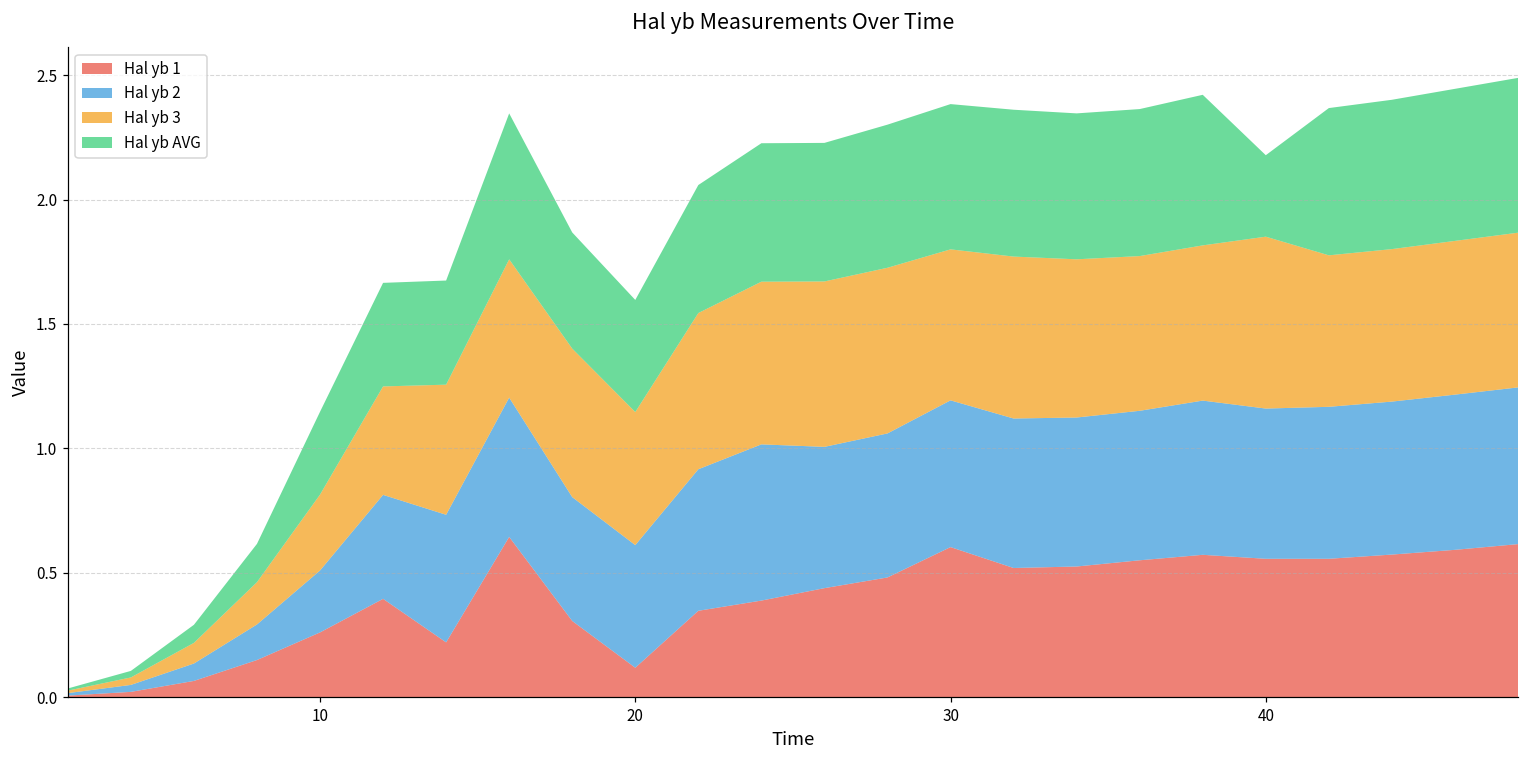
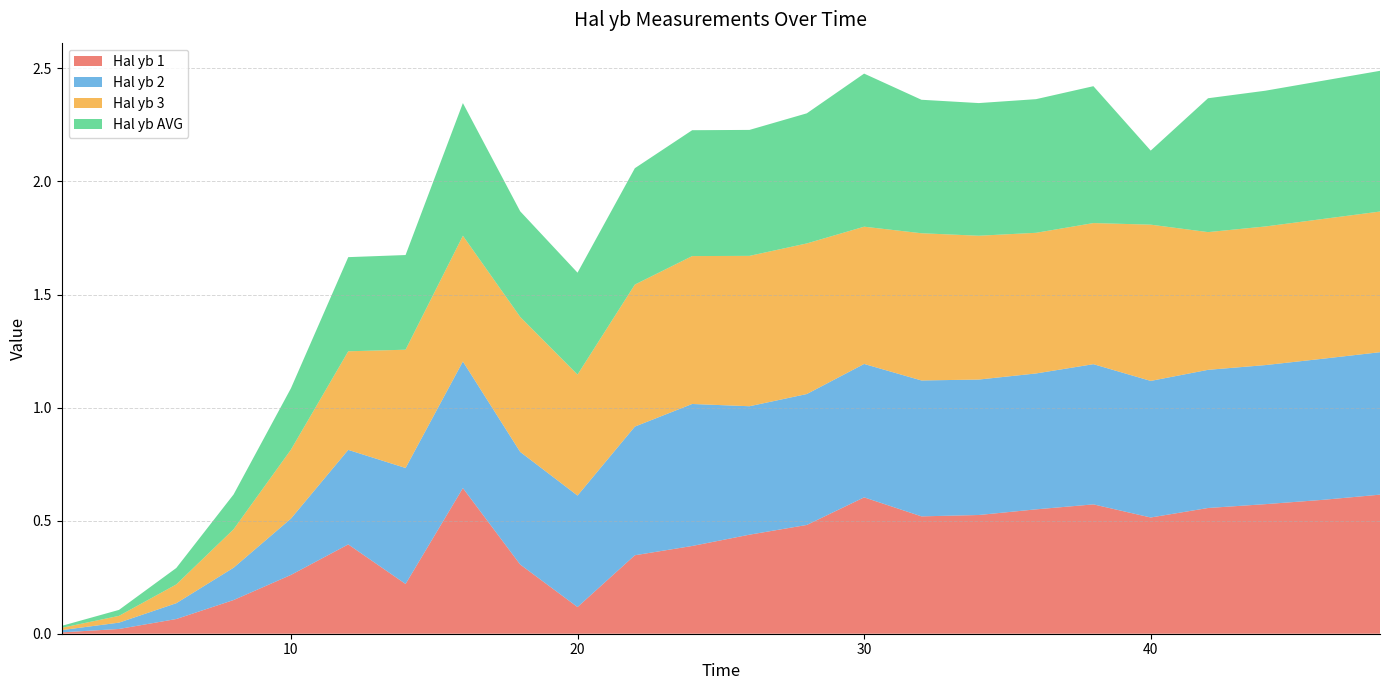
Hal yb AVG, 10: 0.33 -> 0.27
Hal yb AVG, 30: 0.58 -> 0.68
Hal yb 1, 40: 0.56 -> 0.51
